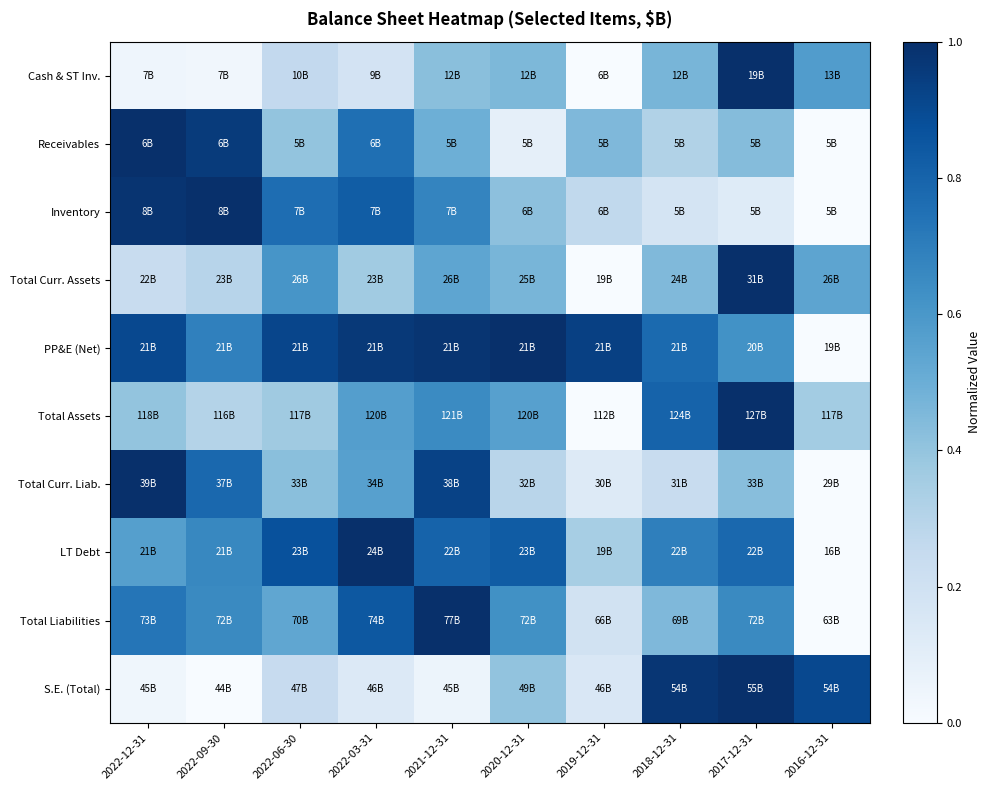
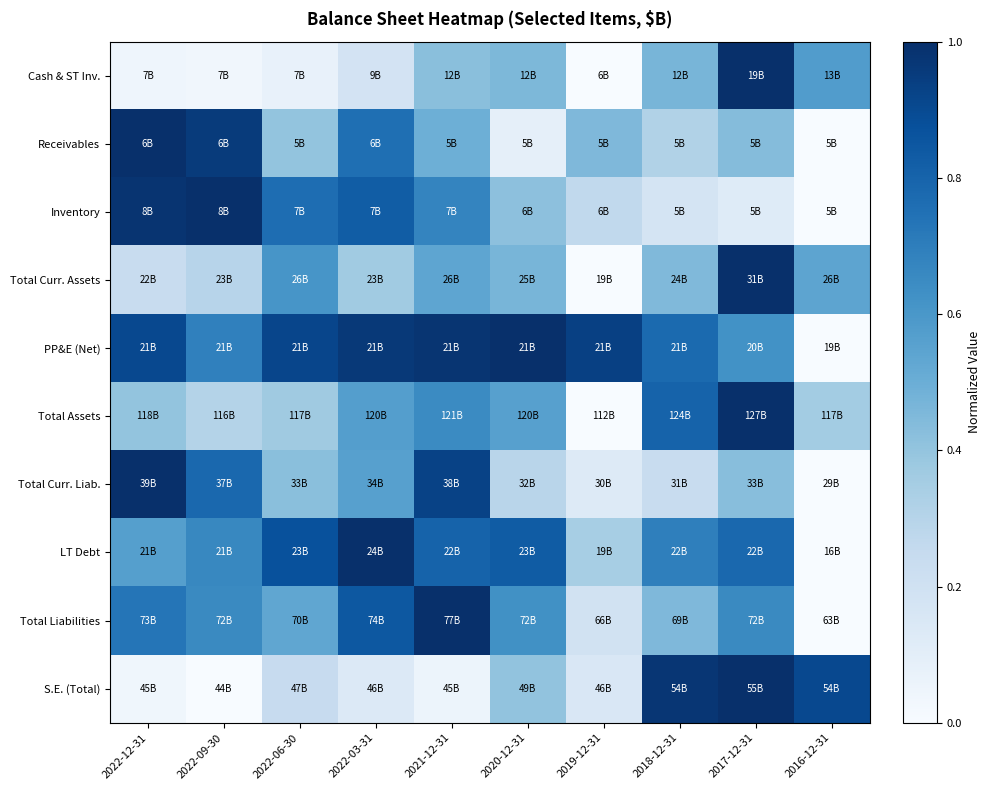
Cash & ST Inv., 2022-06-30: 10B -> 7B
